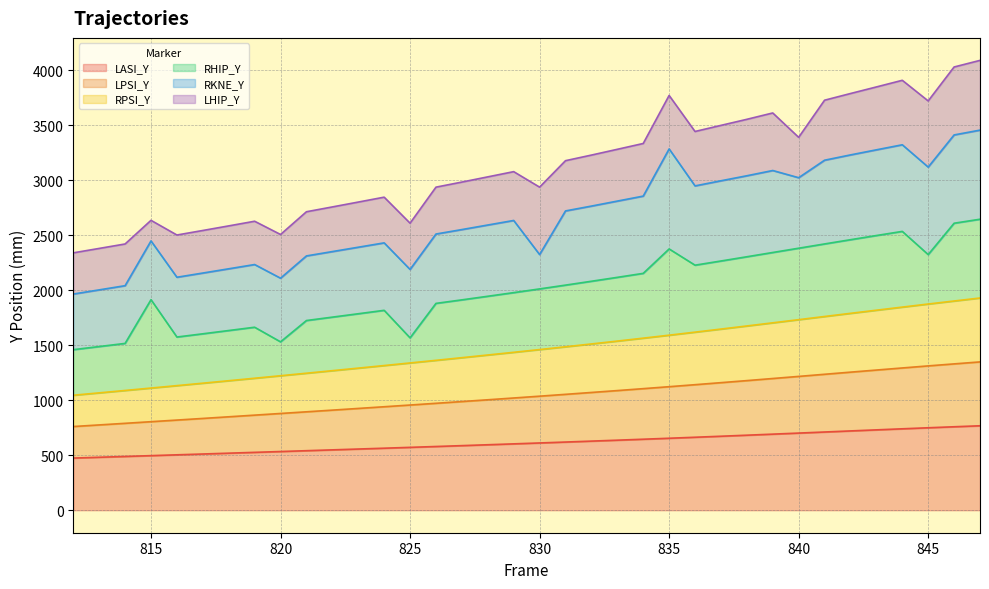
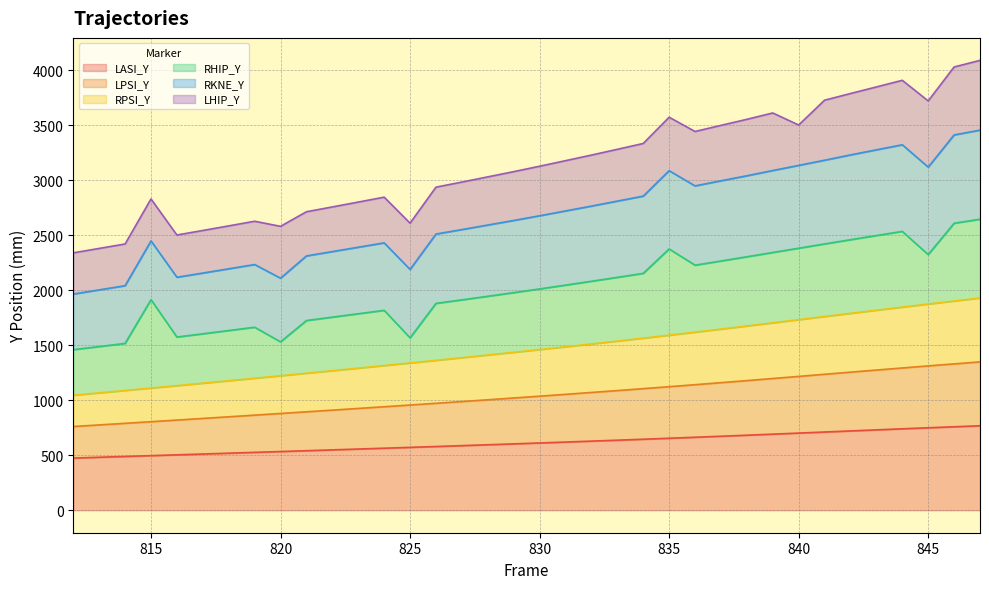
LHIP_Y, 815: 190 -> 380
LHIP_Y, 820: 400 -> 470
RKNE_Y, 830: 310 -> 660
LHIP_Y, 830: 610 -> 450
RKNE_Y, 835: 910 -> 710
RKNE_Y, 840: 640 -> 750
